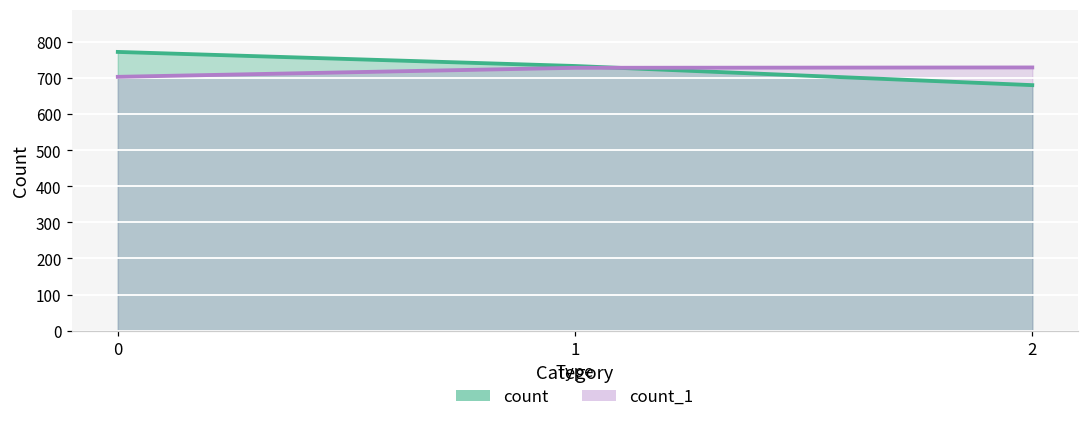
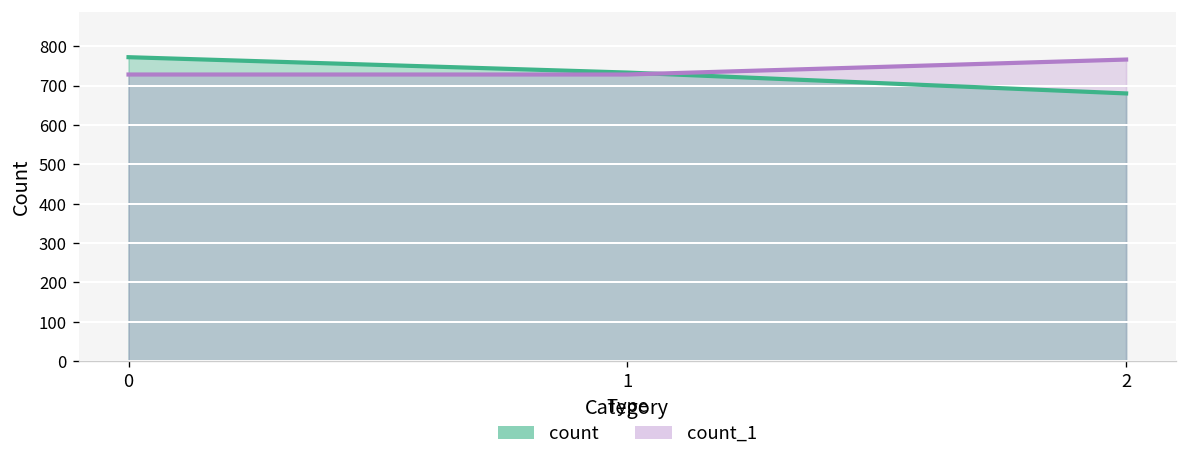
count_1, 0: 700 -> 730
count_1, 2: 730 -> 770
